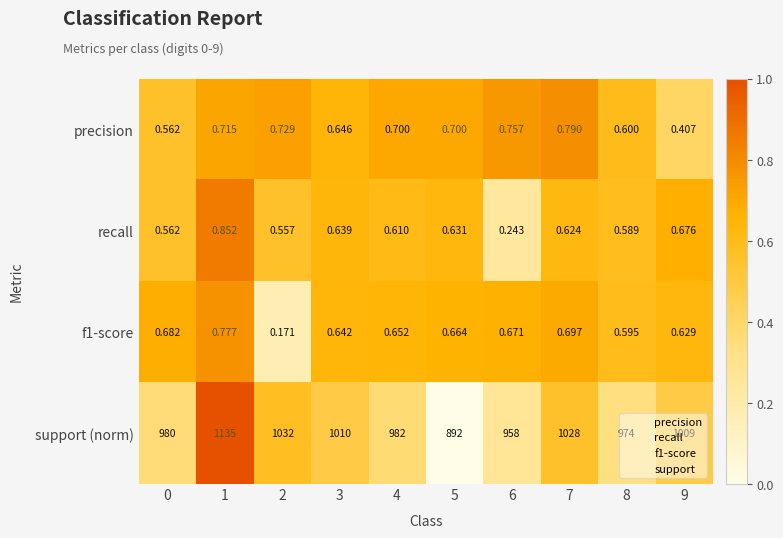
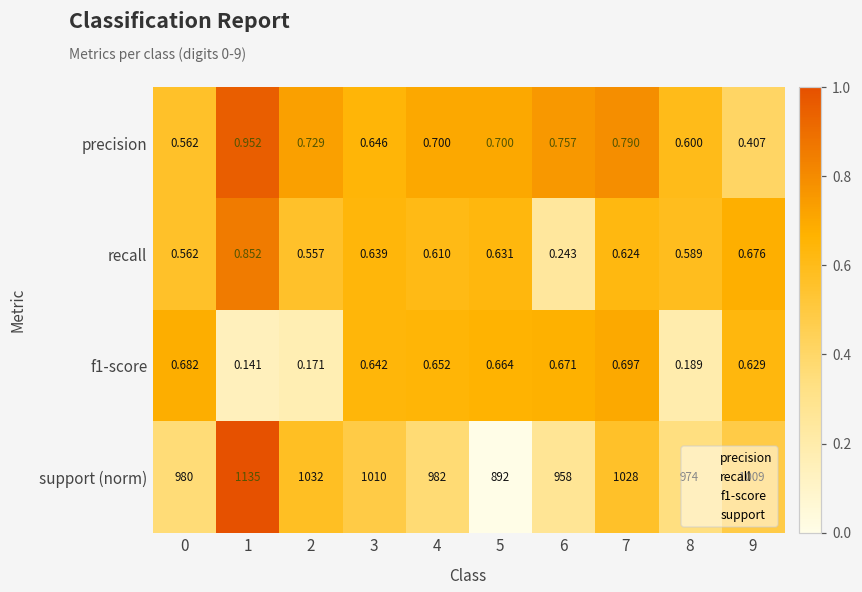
precision, 1: 0.715 -> 0.952
f1-score, 1: 0.777 -> 0.141
f1-score, 8: 0.595 -> 0.189
